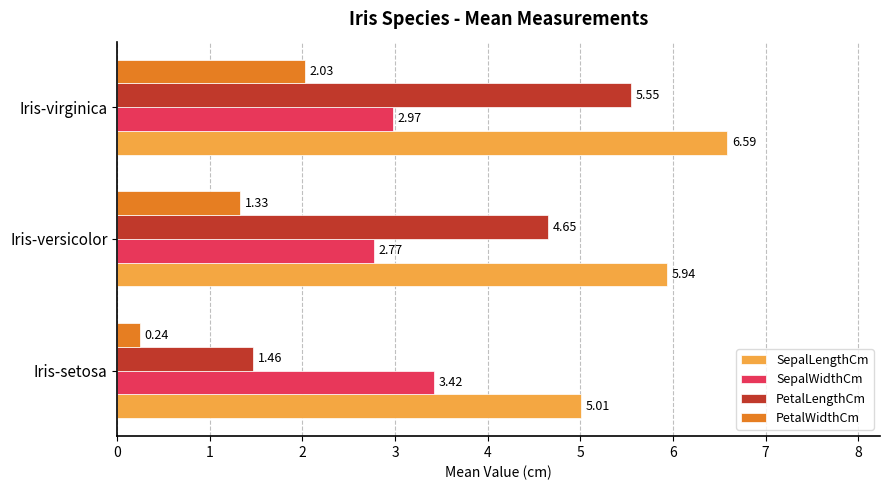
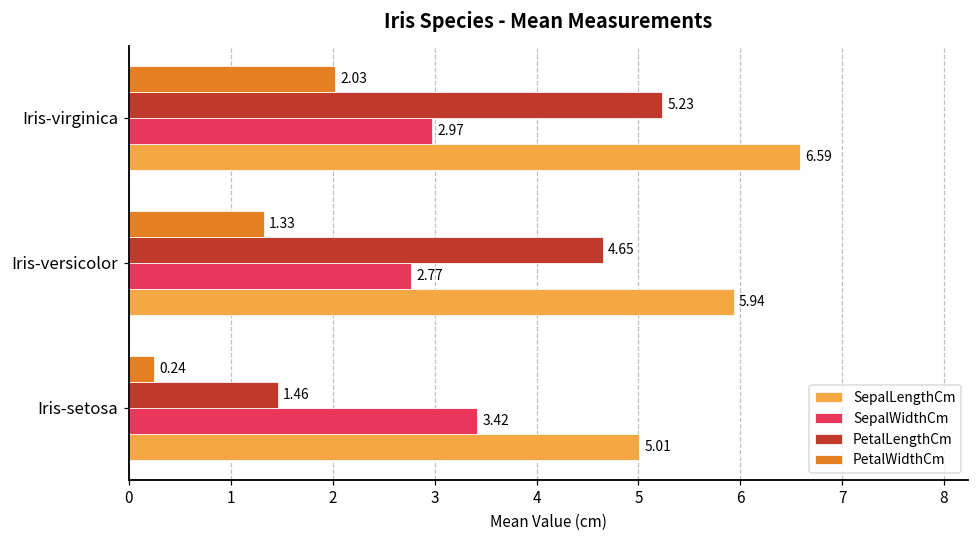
PetalLengthCm, Iris-virginica: 5.55 -> 5.23
